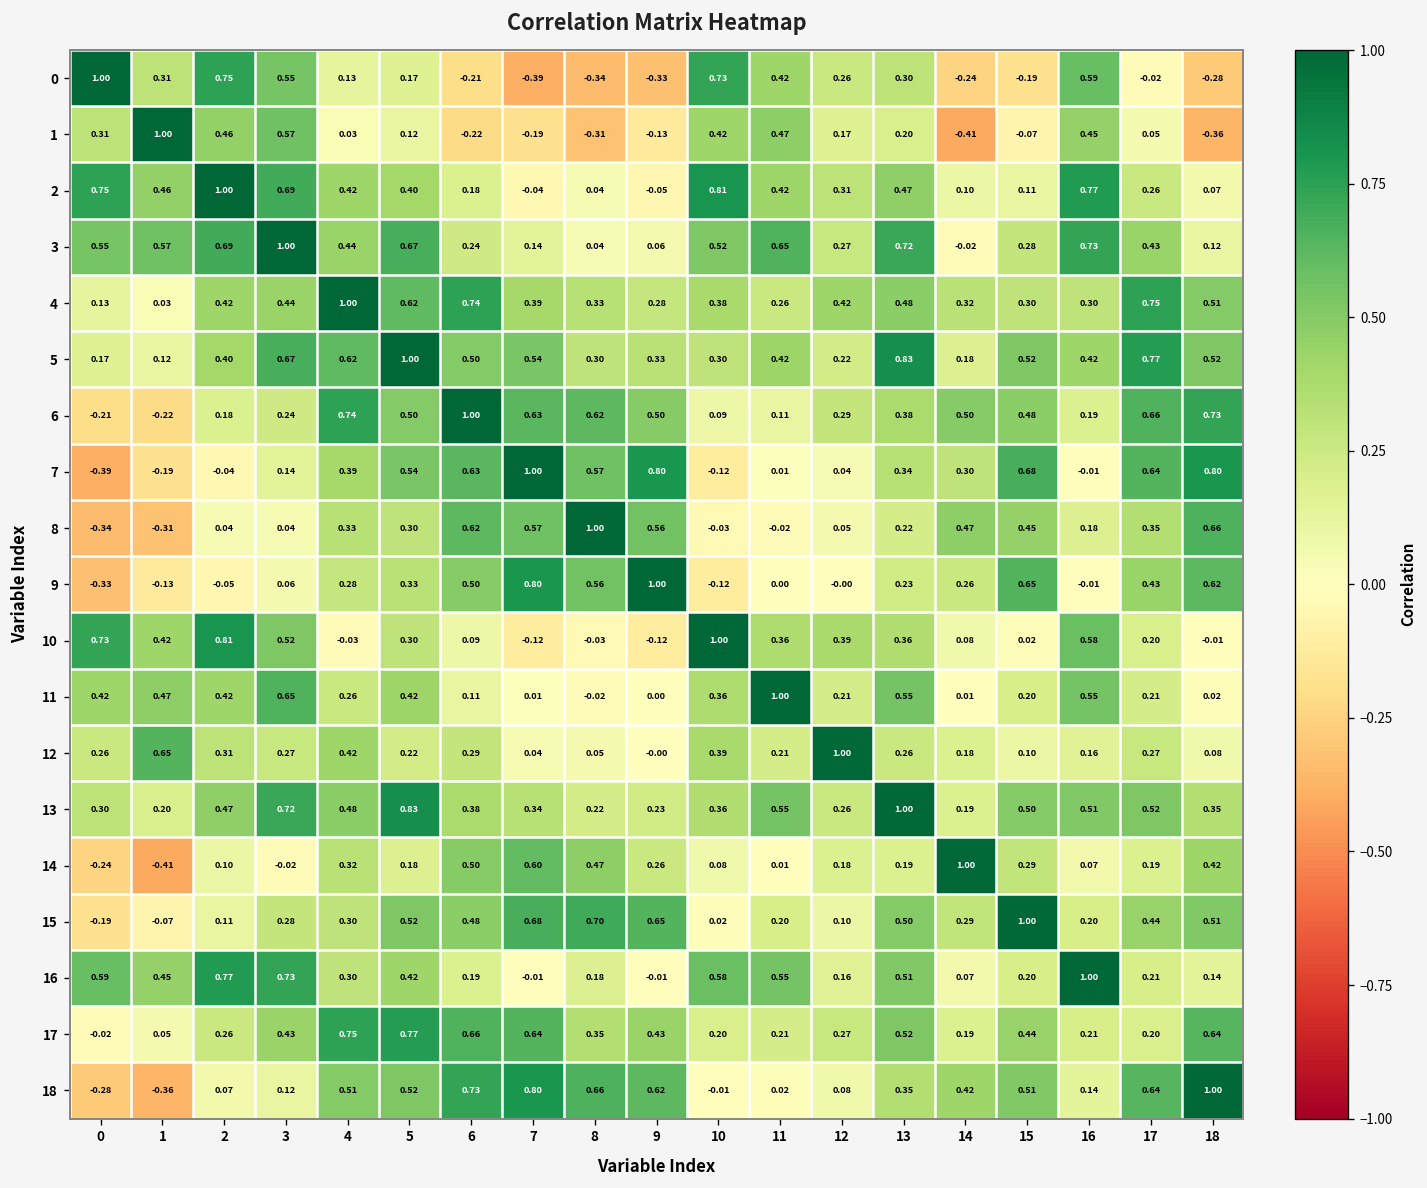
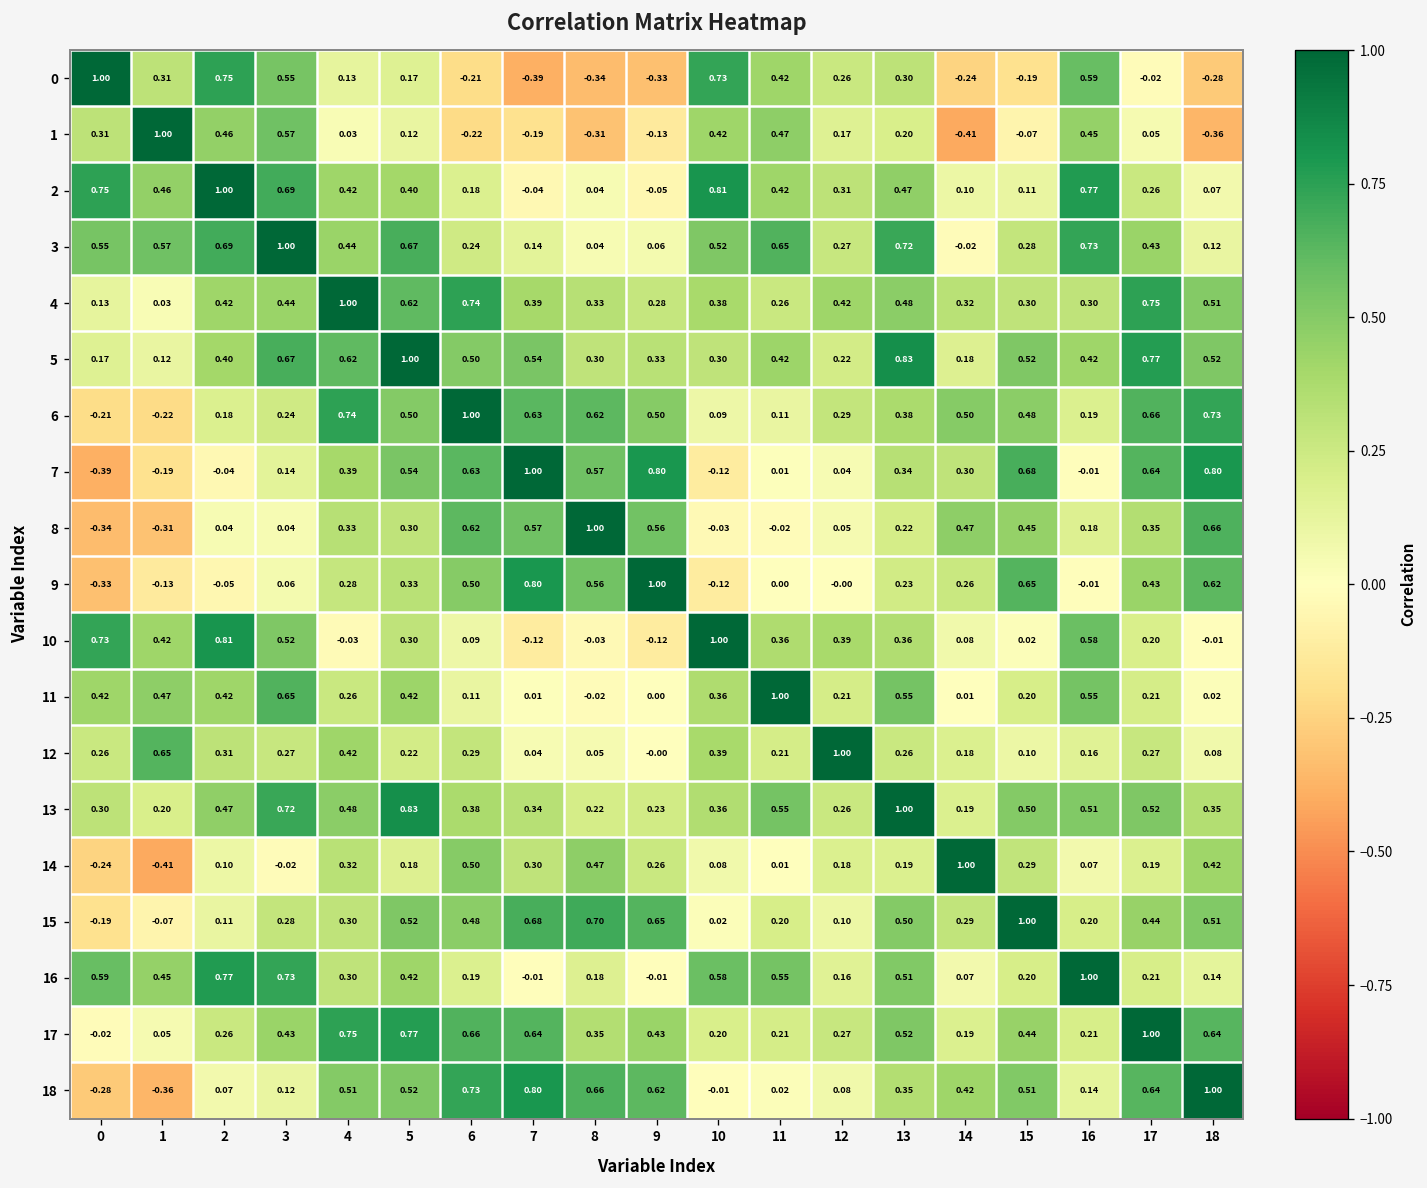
14, 7: 0.60 -> 0.30
17, 17: 0.20 -> 1.00
